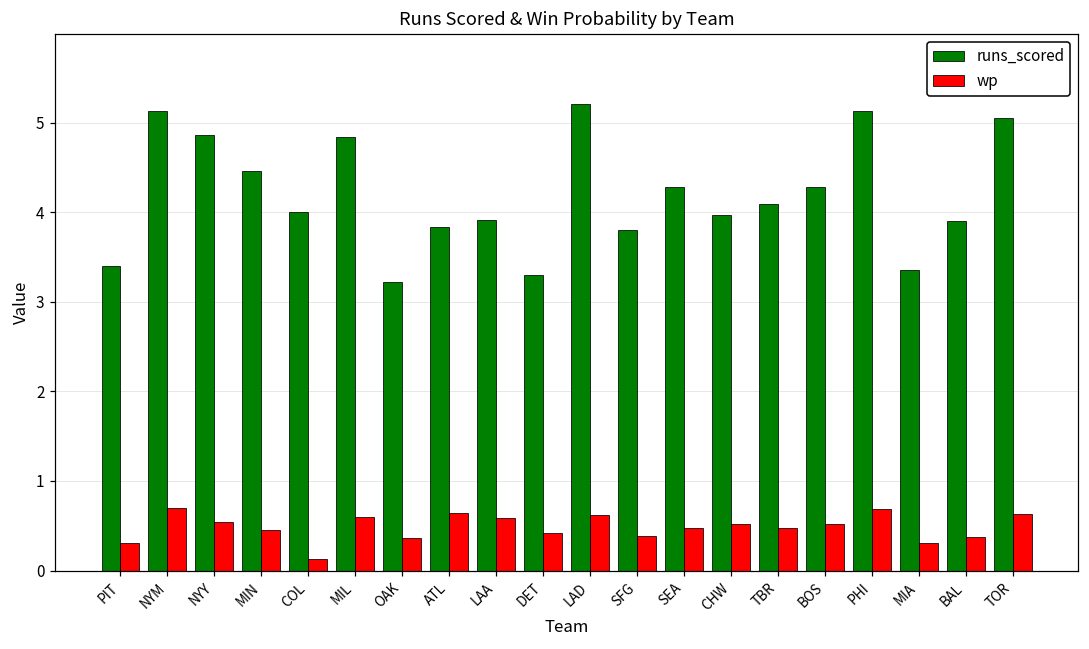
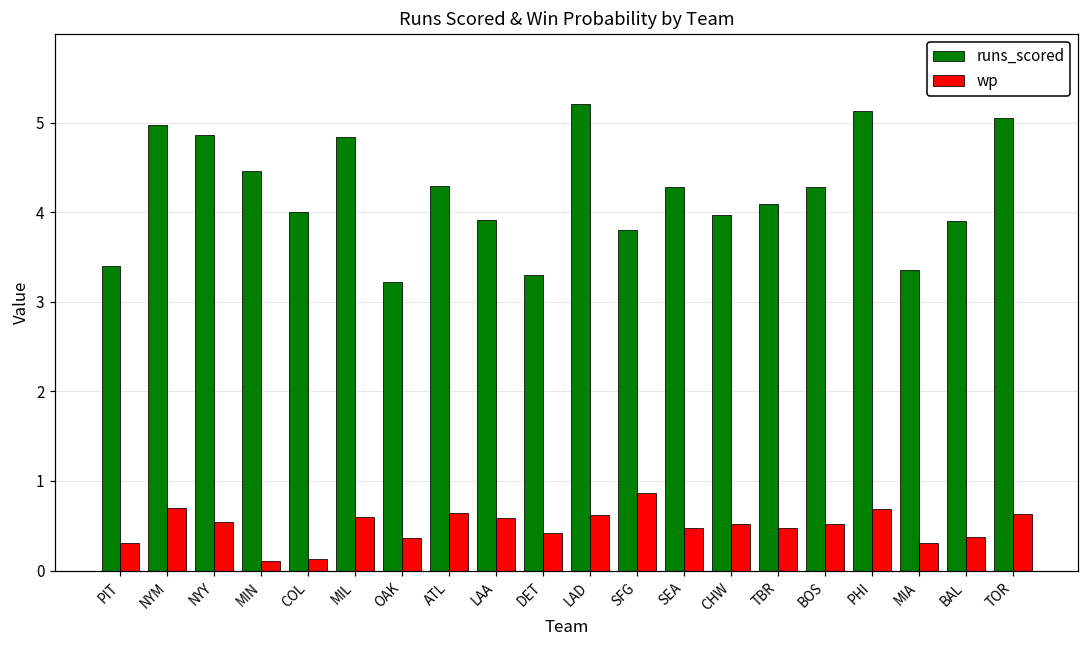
runs_scored, NYM: 5.1 -> 5.0
wp, MIN: 0.5 -> 0.1
runs_scored, ATL: 3.8 -> 4.3
wp, SFG: 0.4 -> 0.9
